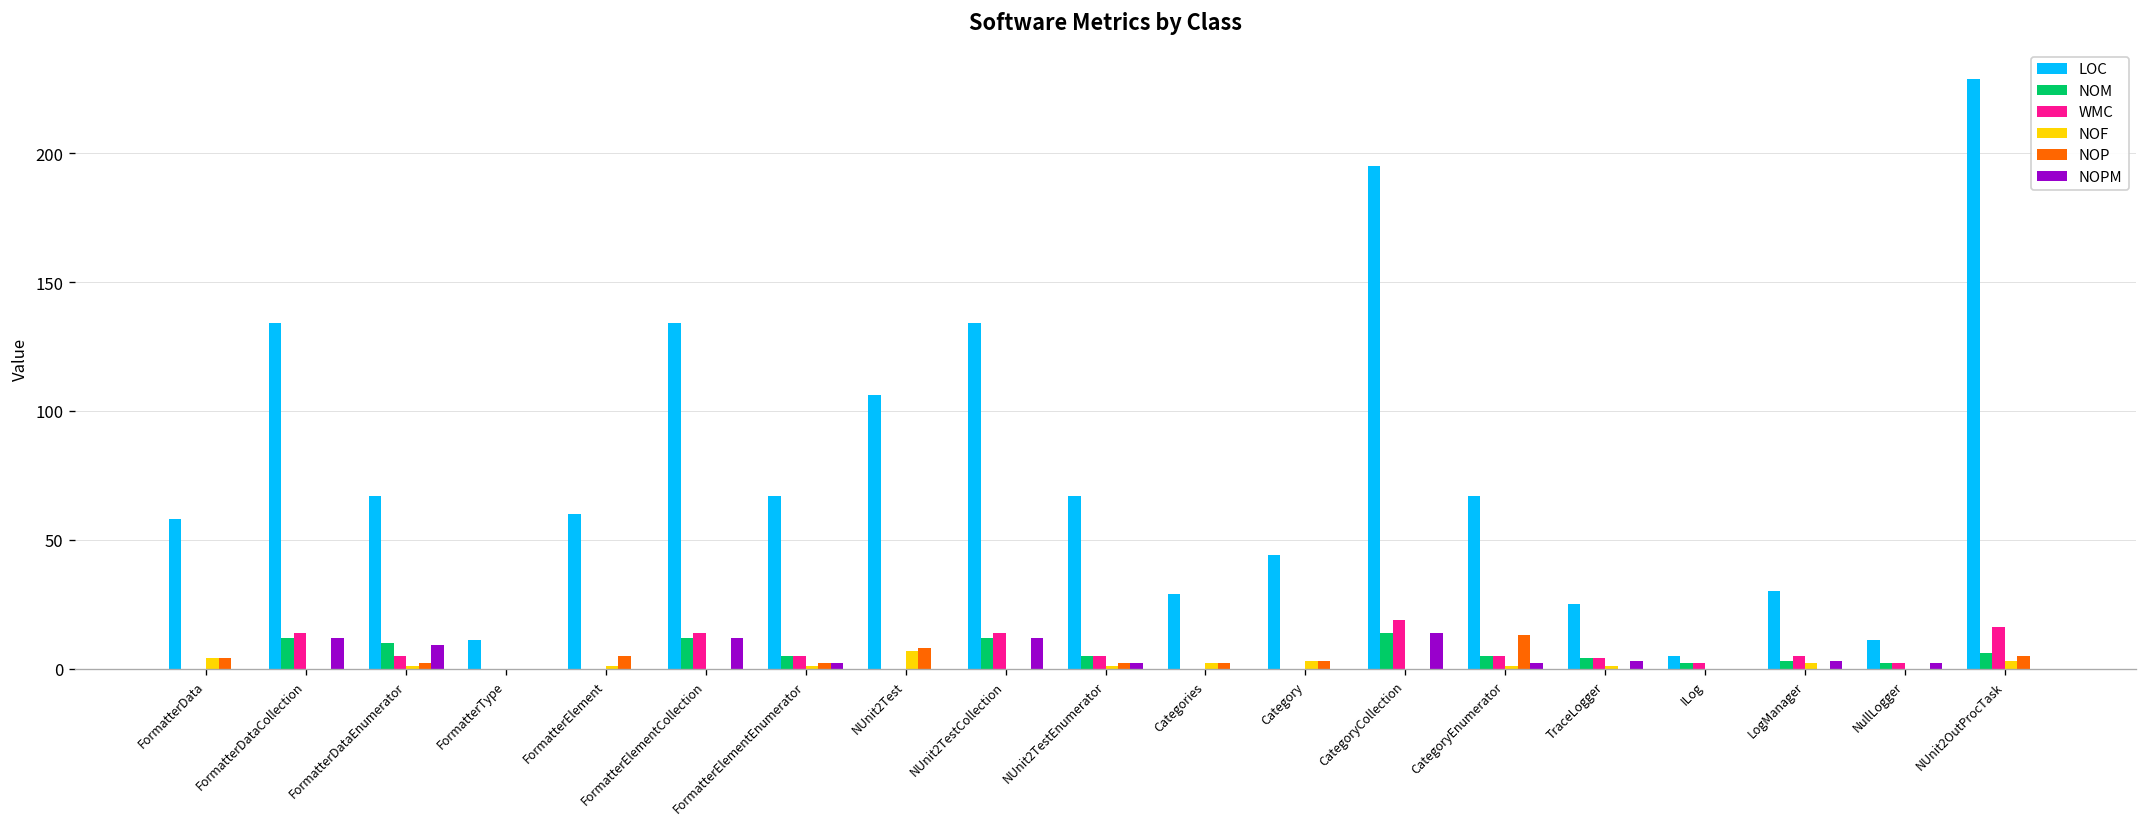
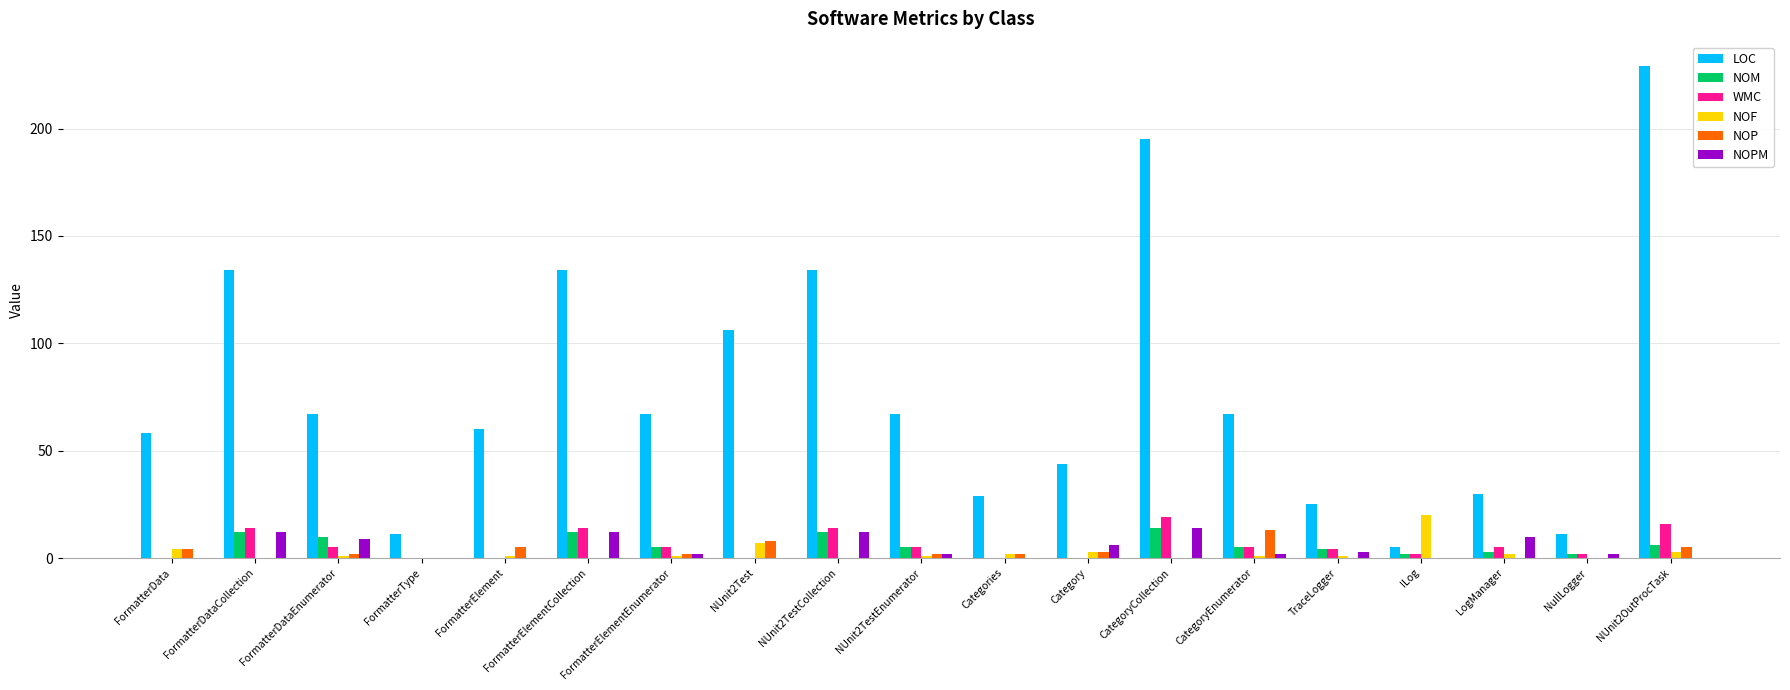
NOPM, Category: 0 -> 6
NOF, ILog: 0 -> 20
NOPM, LogManager: 3 -> 10
